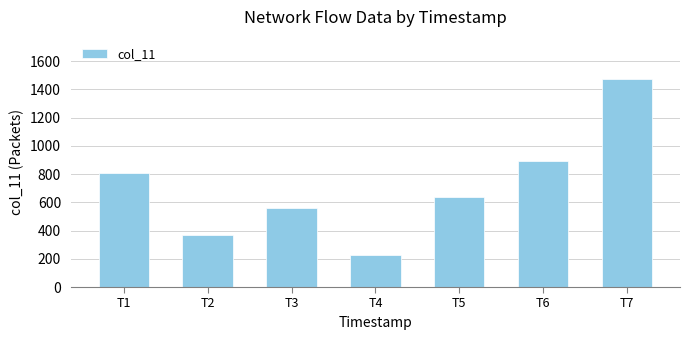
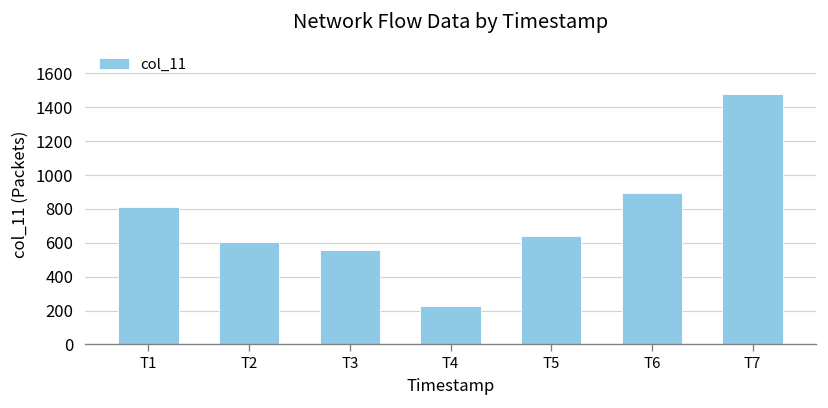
T2: 370 -> 610
